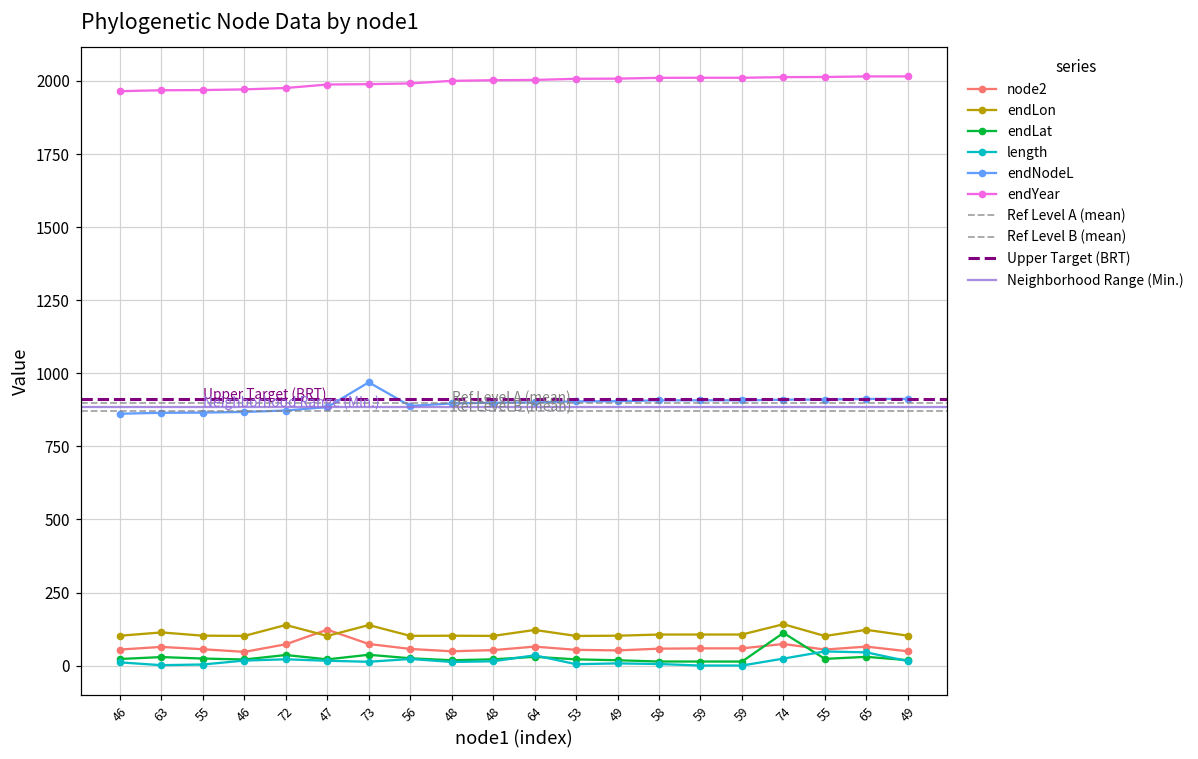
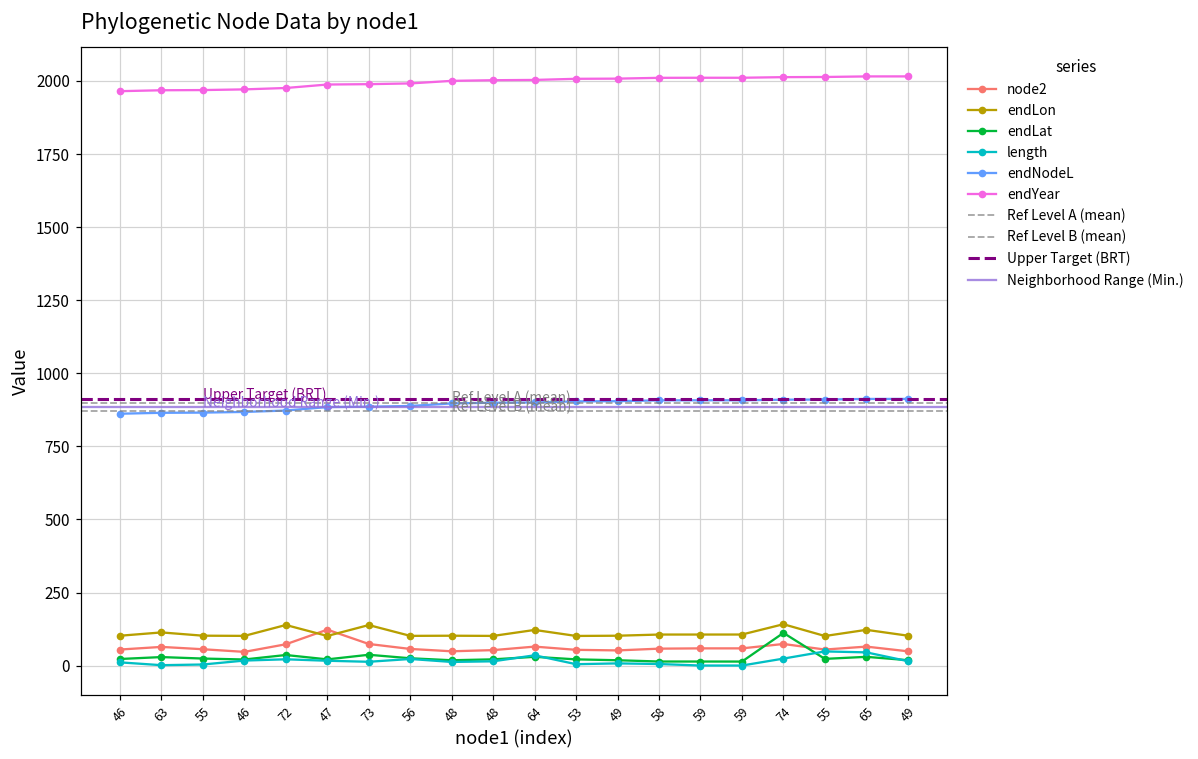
endNodeL, 73: 970 -> 890
